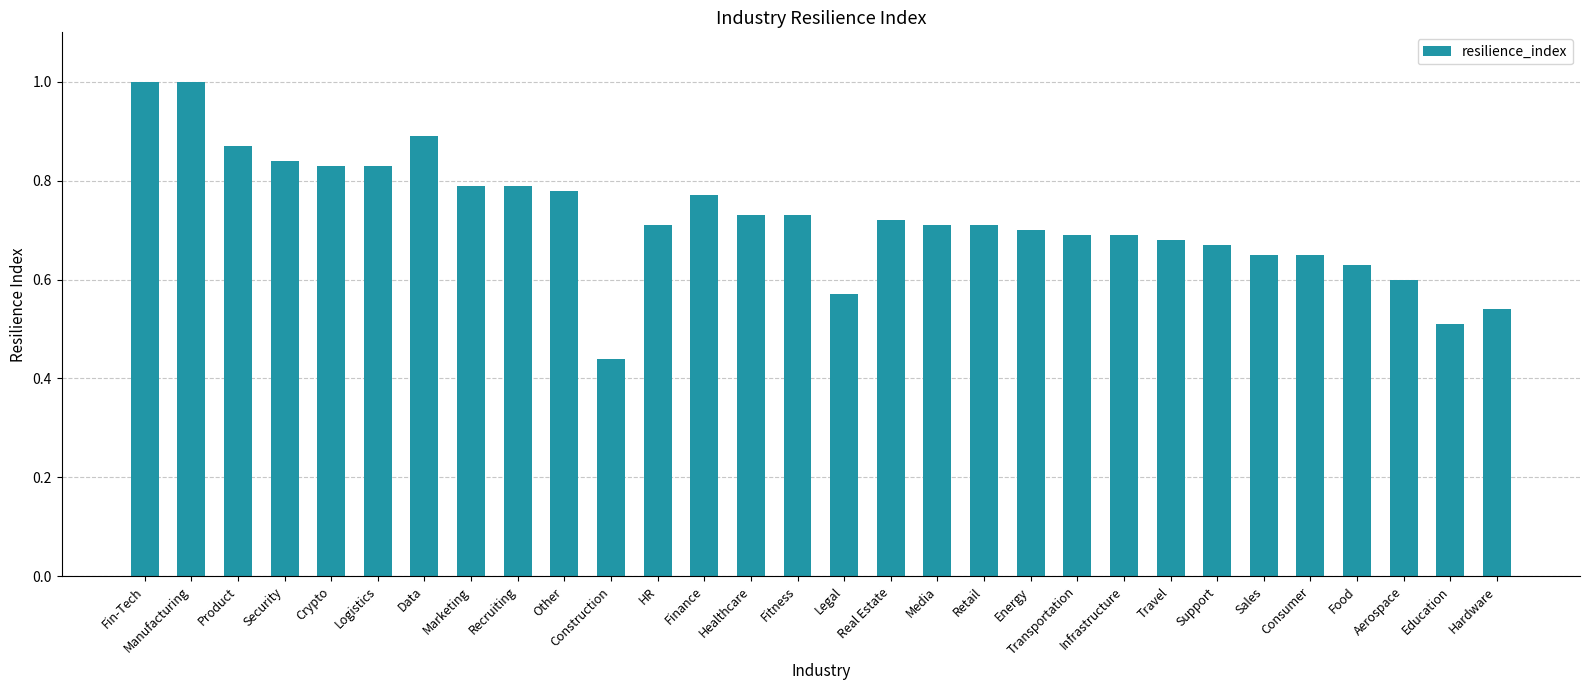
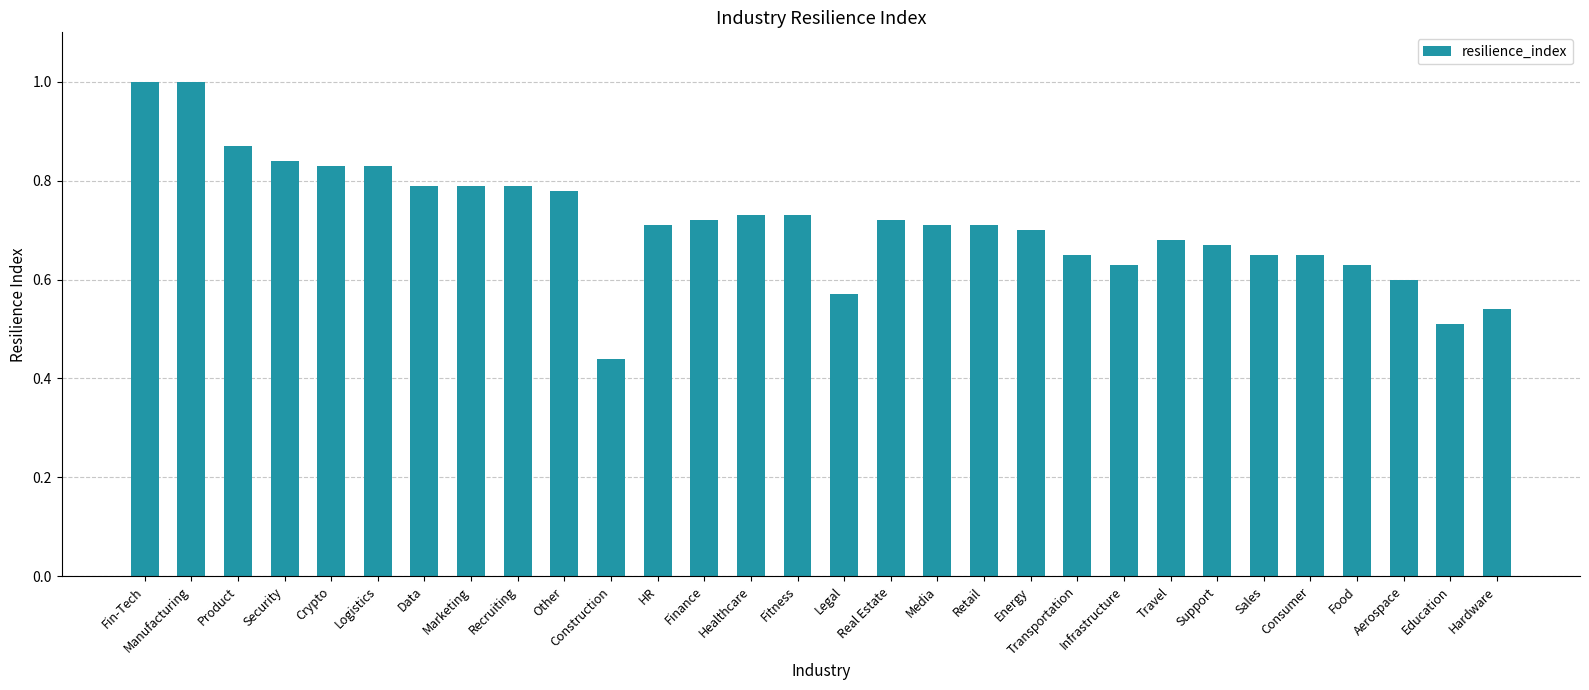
Data: 0.89 -> 0.79
Finance: 0.77 -> 0.72
Transportation: 0.69 -> 0.65
Infrastructure: 0.69 -> 0.63
